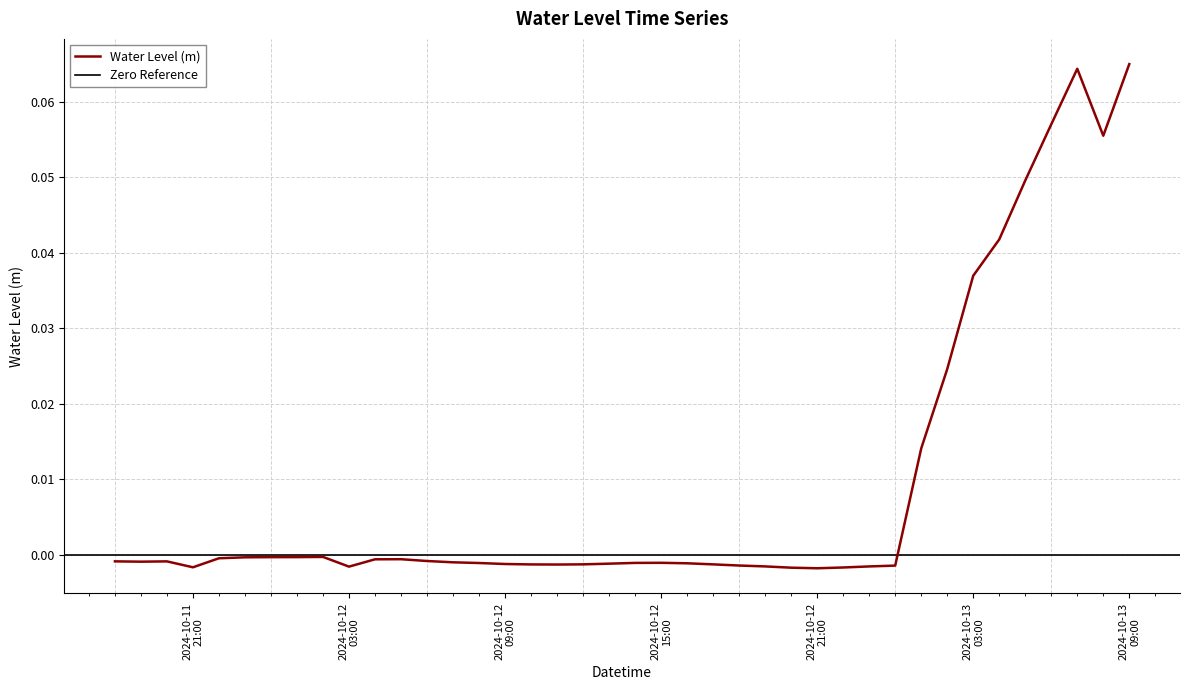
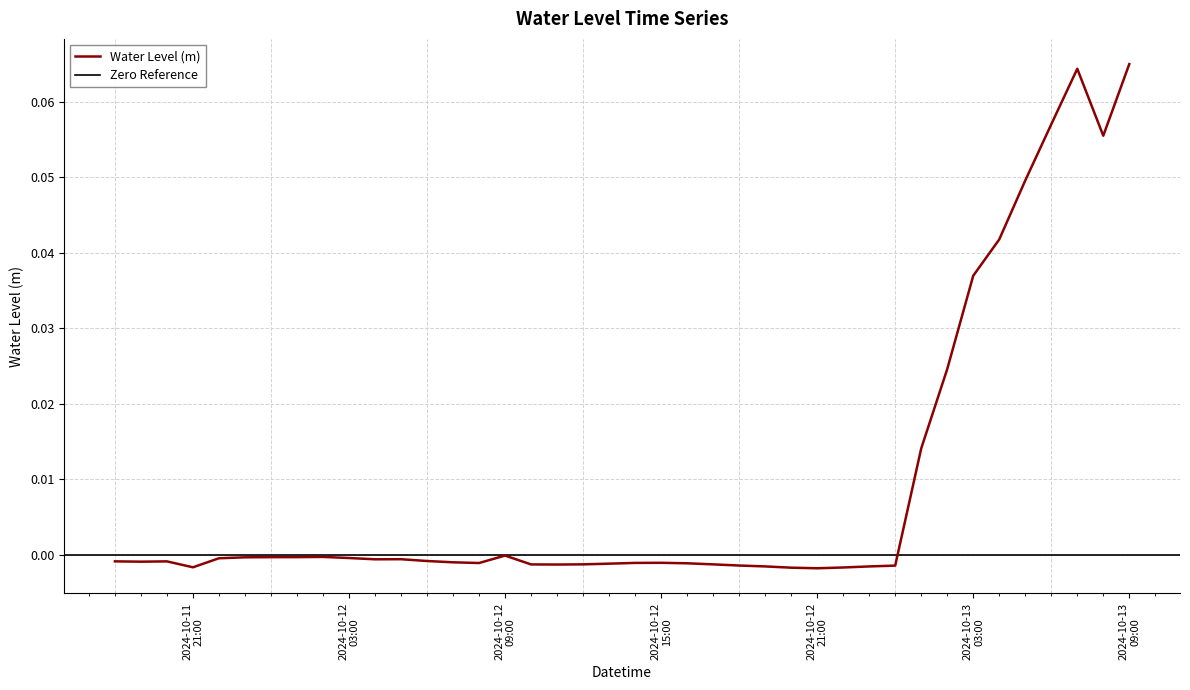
2024-10-12 03:00: -0.002 -> 0.000
2024-10-12 09:00: -0.001 -> 0.000
